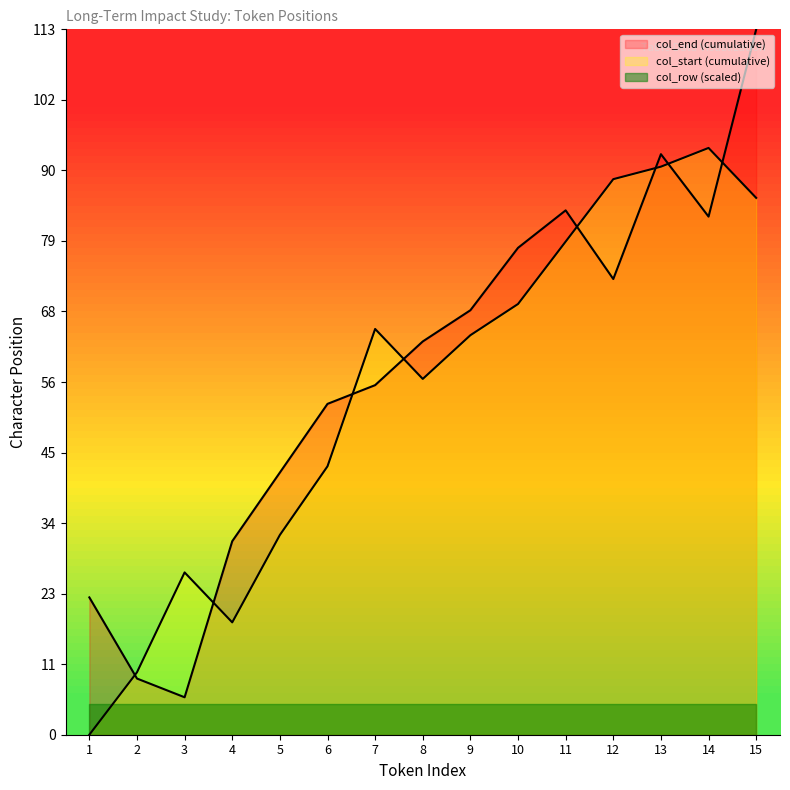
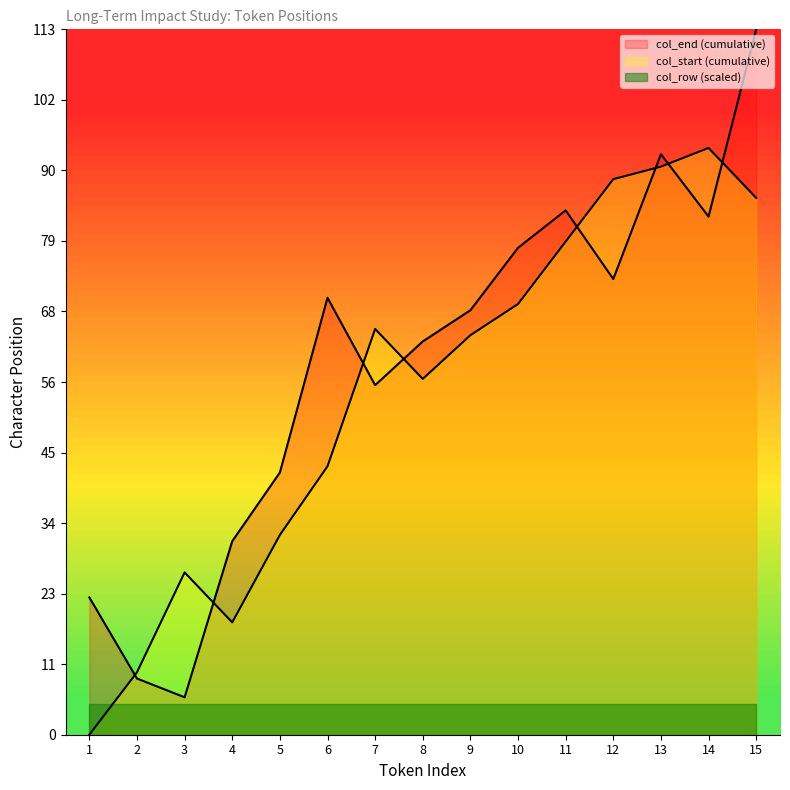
col_end (cumulative), 6: 53 -> 70
